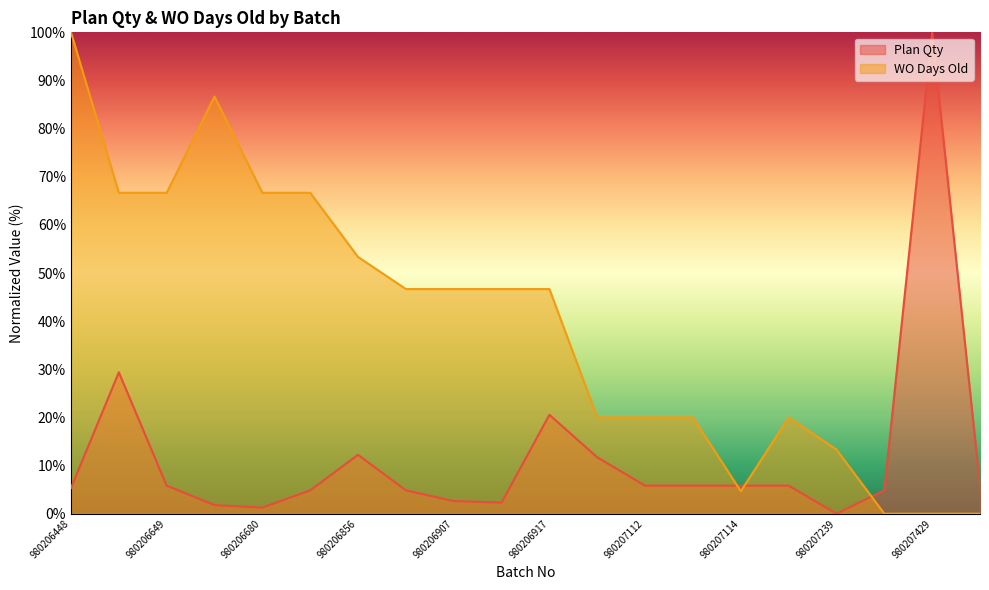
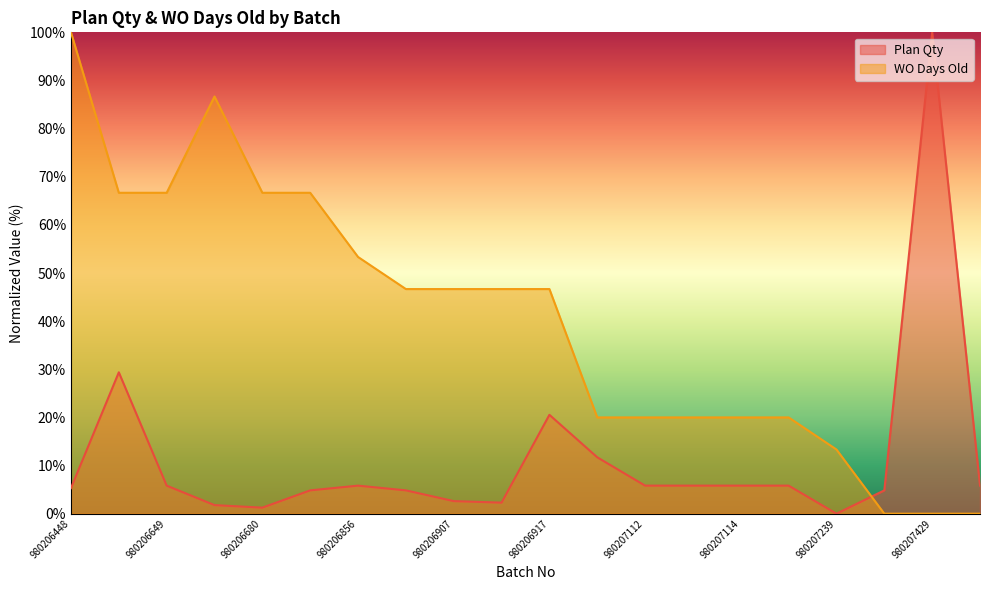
Plan Qty, 980206856: 12% -> 6%
WO Days Old, 980207114: 5% -> 20%
